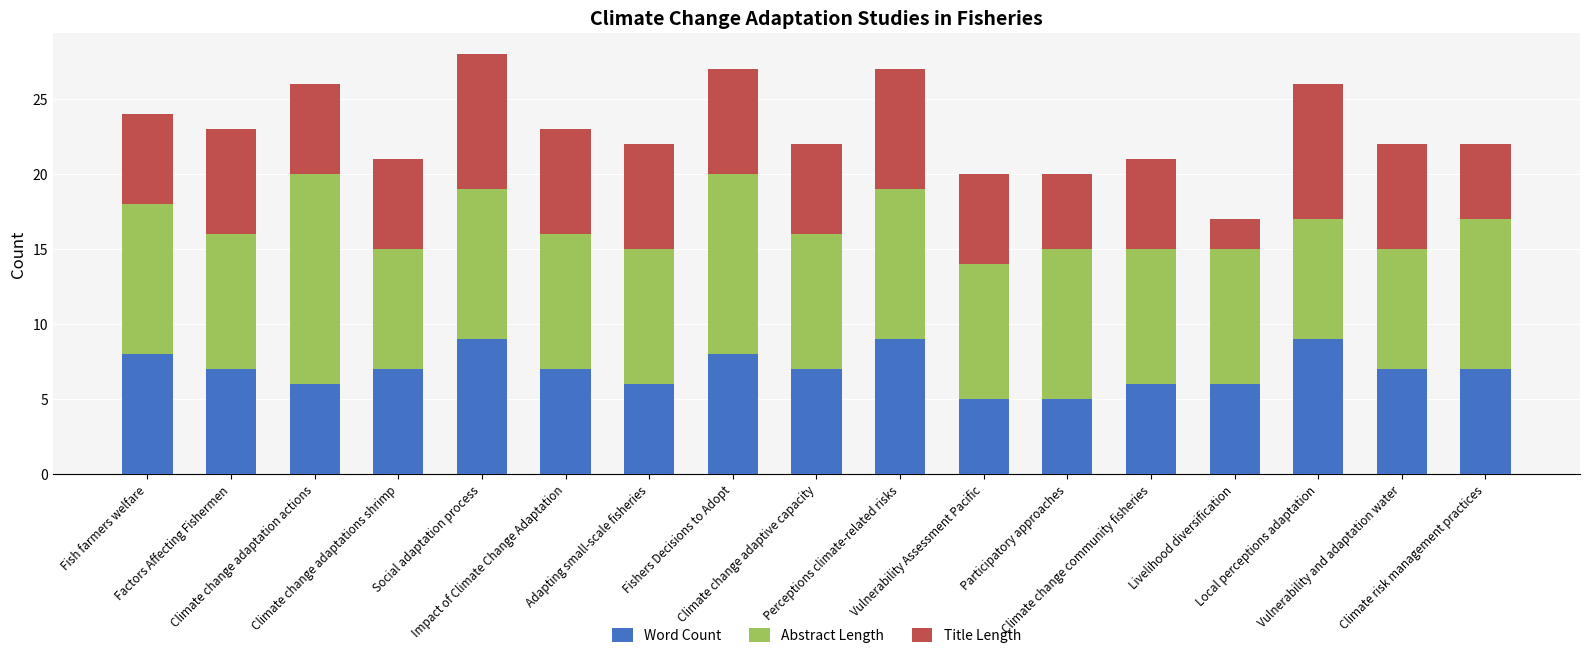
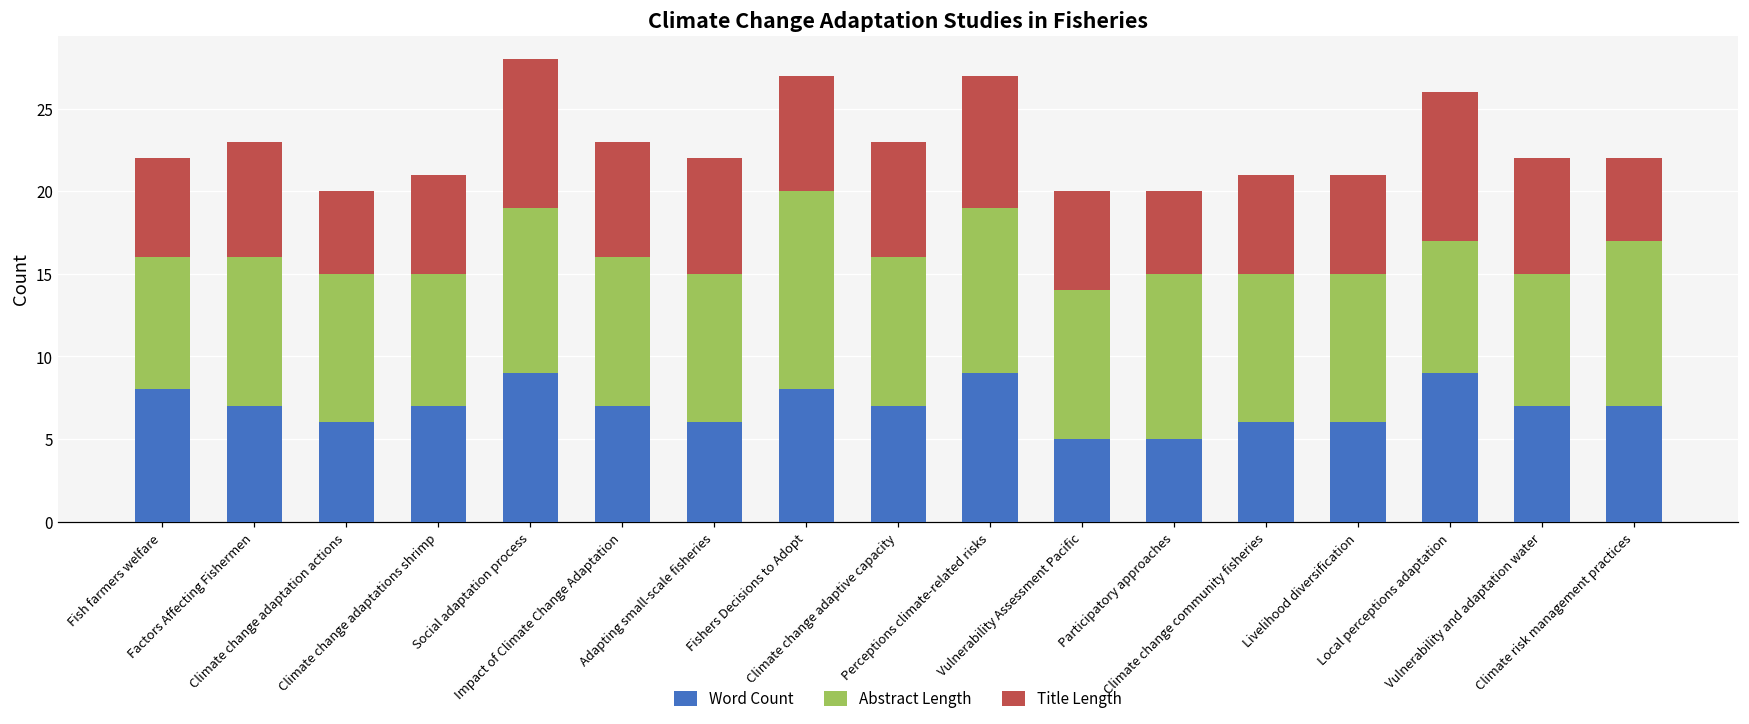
Abstract Length, Fish farmers welfare: 10 -> 8
Abstract Length, Climate change adaptation actions: 14 -> 9
Title Length, Climate change adaptation actions: 6 -> 5
Title Length, Climate change adaptive capacity: 6 -> 7
Title Length, Livelihood diversification: 2 -> 6
